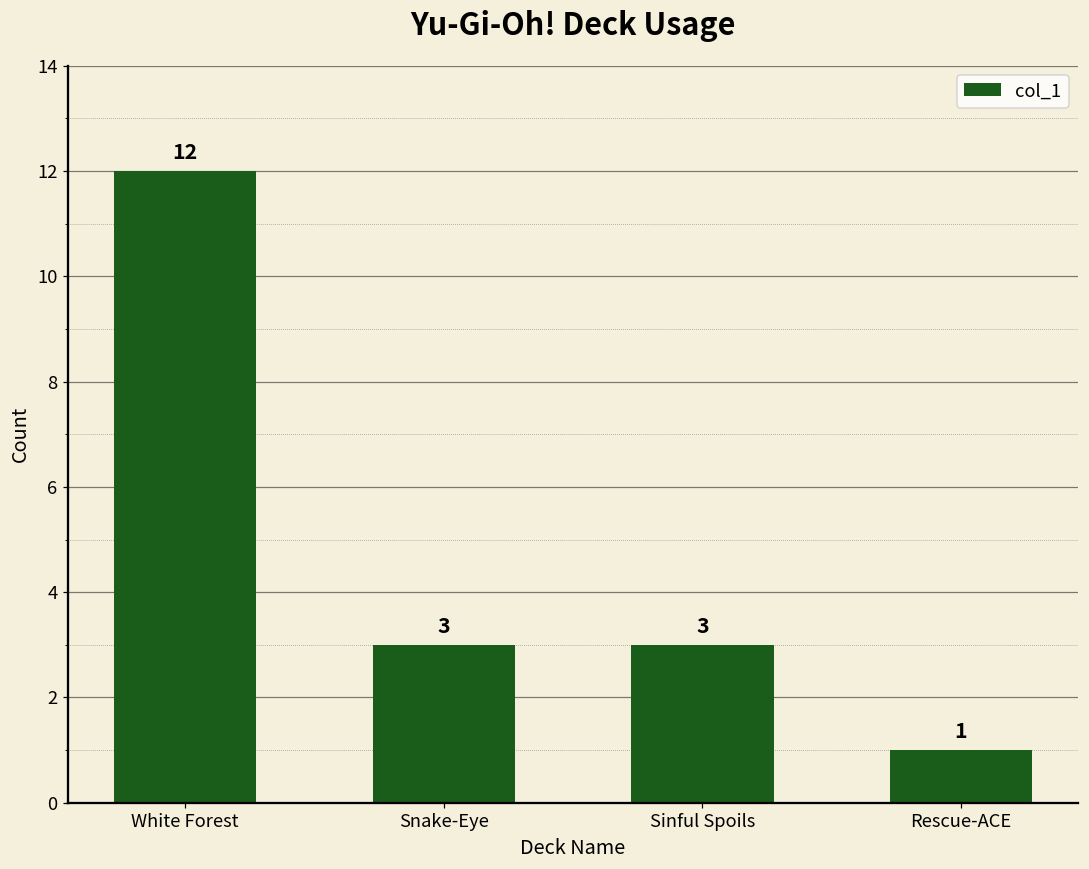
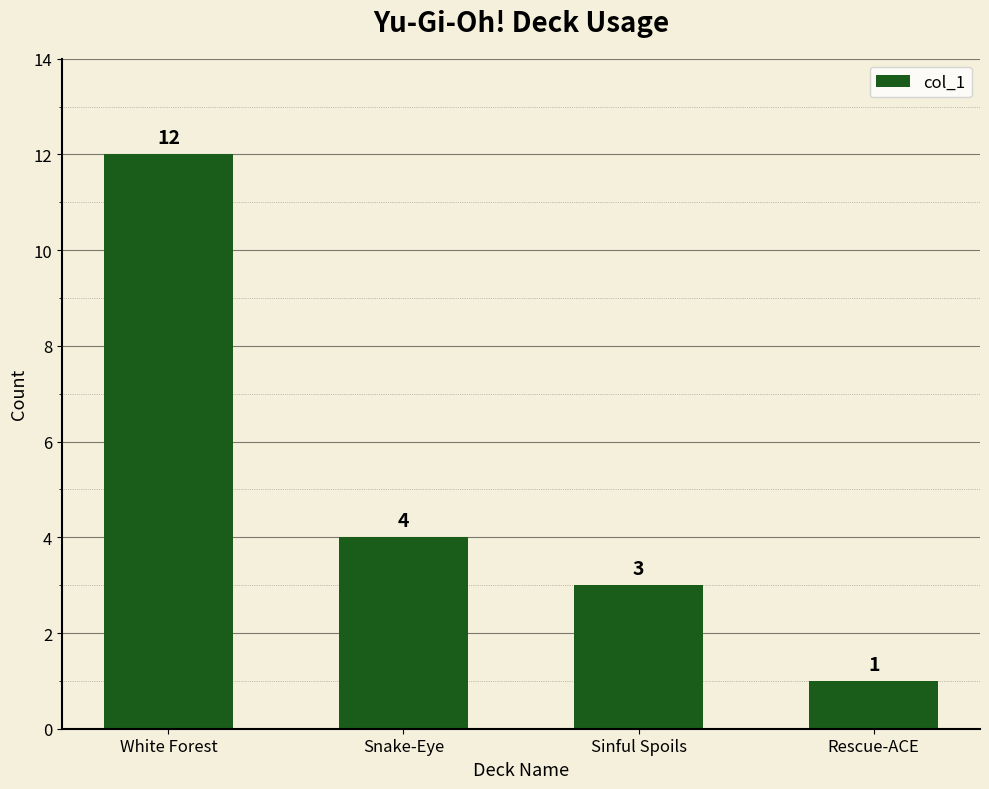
Snake-Eye: 3 -> 4
